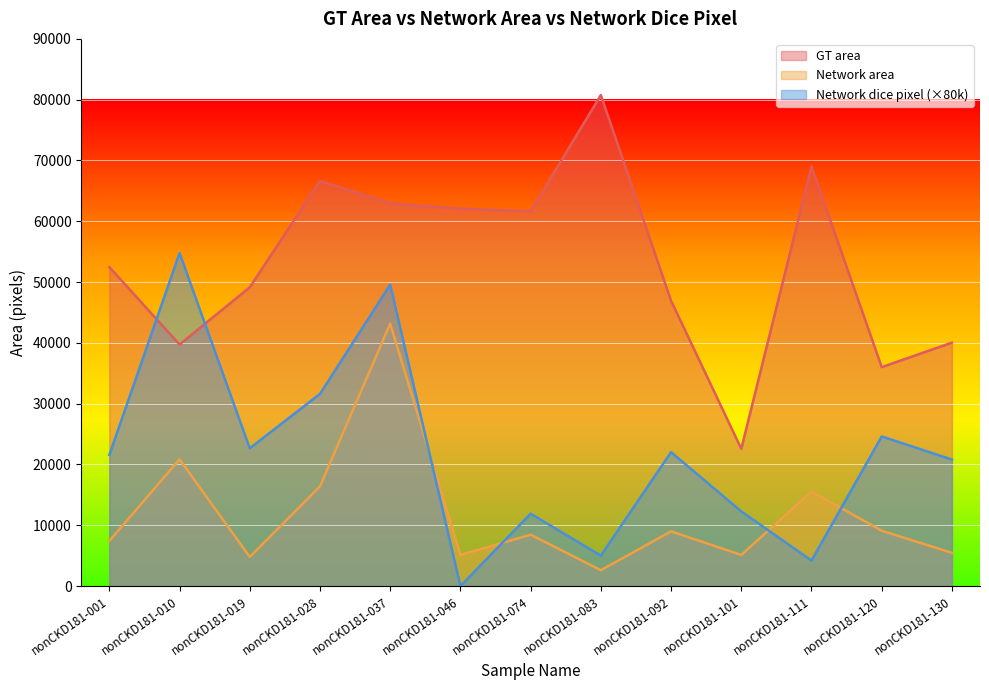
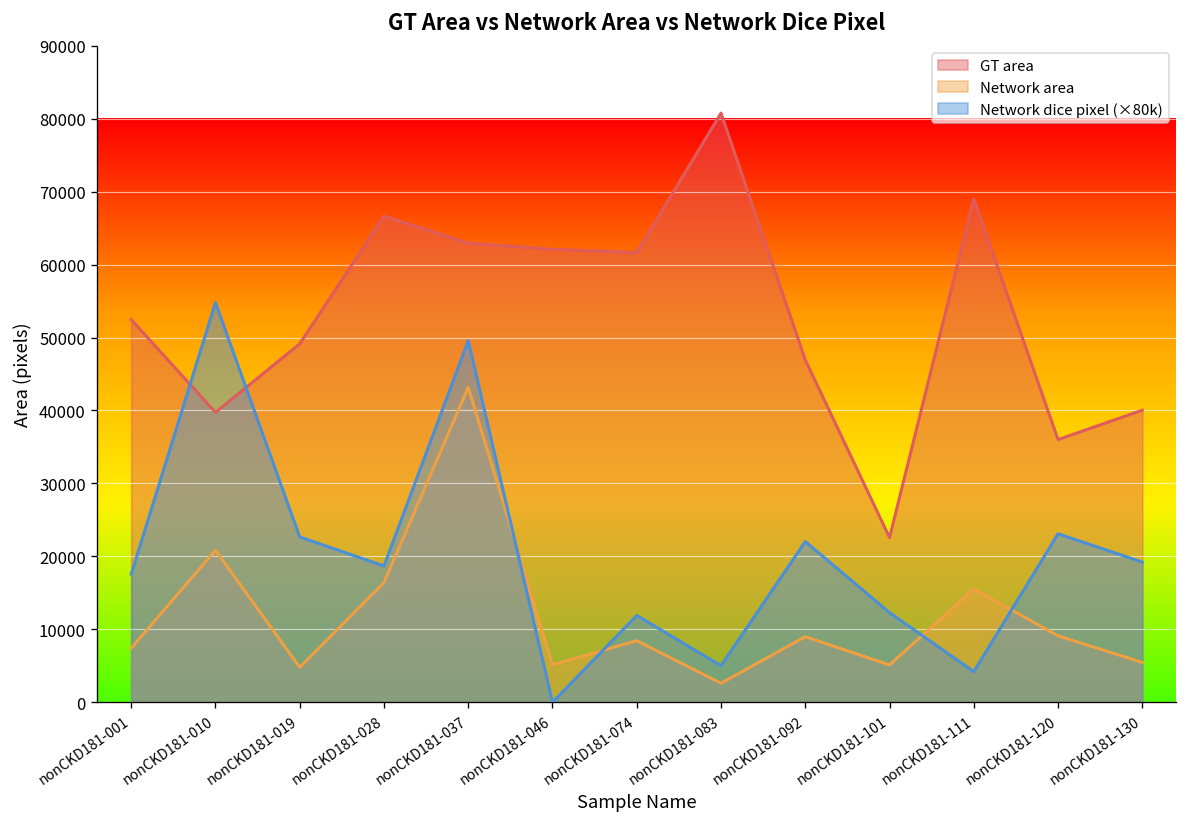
Network dice pixel (×80k), nonCKD181-001: 22000 -> 18000
Network dice pixel (×80k), nonCKD181-028: 32000 -> 19000
Network dice pixel (×80k), nonCKD181-120: 25000 -> 23000
Network dice pixel (×80k), nonCKD181-130: 21000 -> 19000
